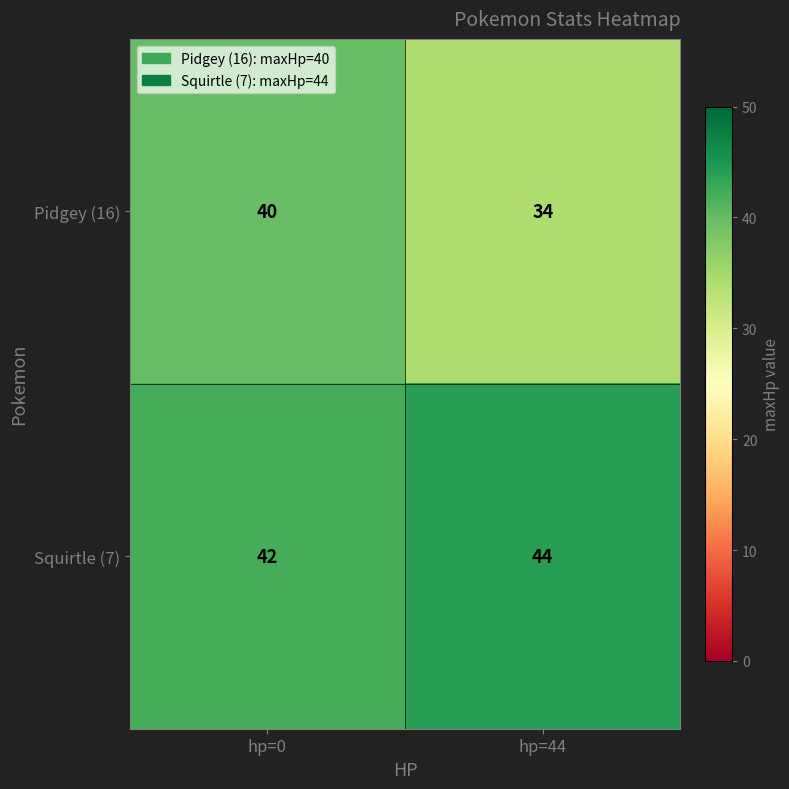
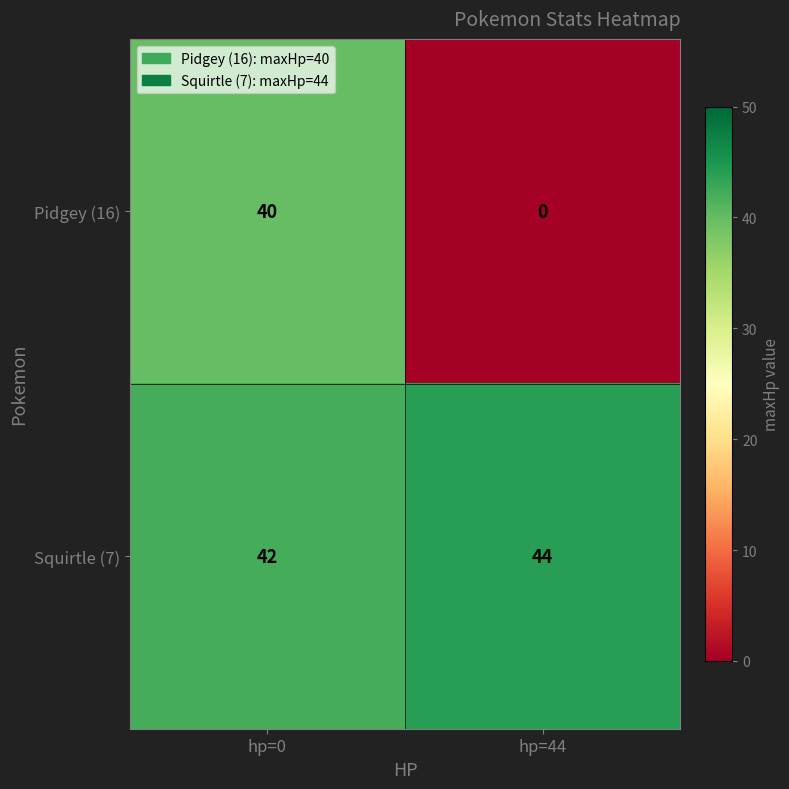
Pidgey (16), hp=44: 34 -> 0
